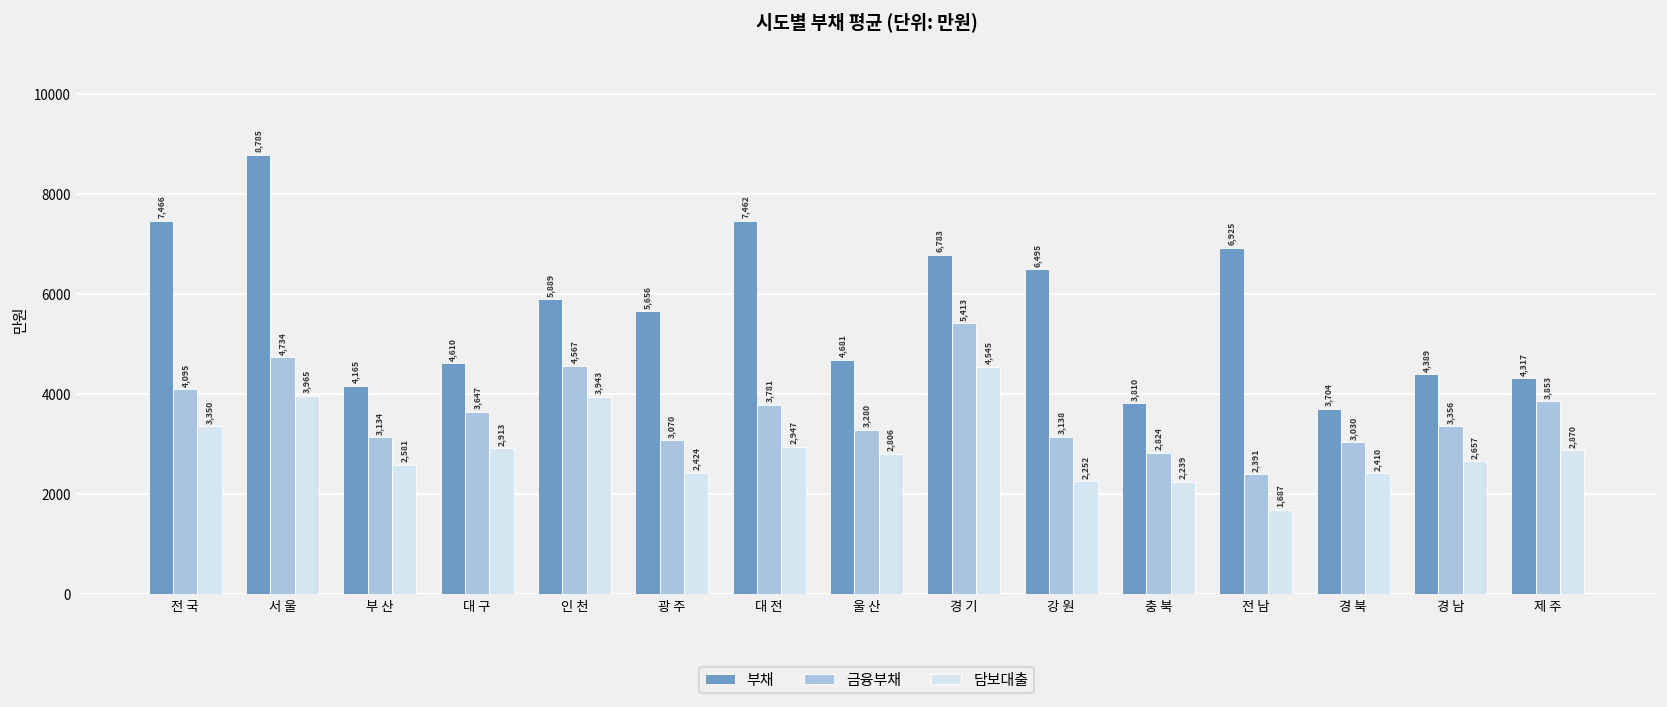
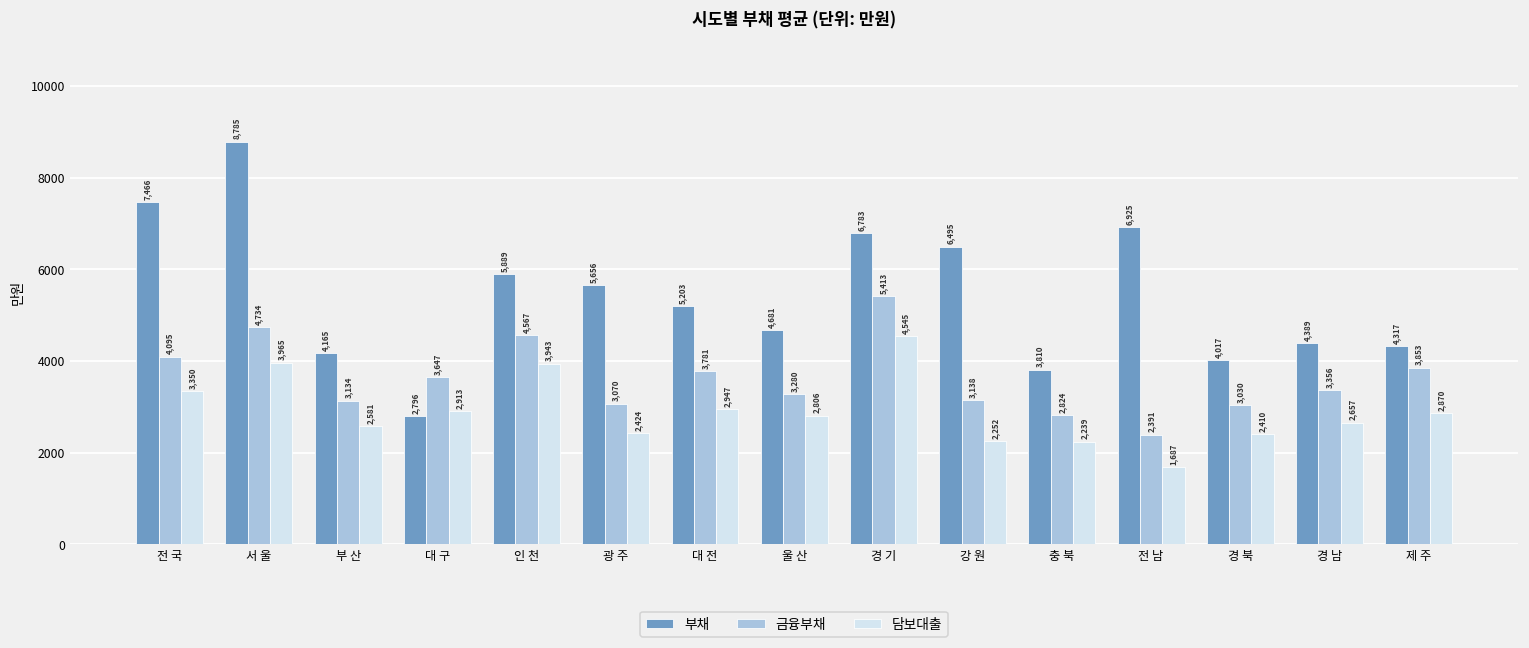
부채, 대 구: 4,610 -> 2,796
부채, 대 전: 7,462 -> 5,203
부채, 경 북: 3,704 -> 4,017
